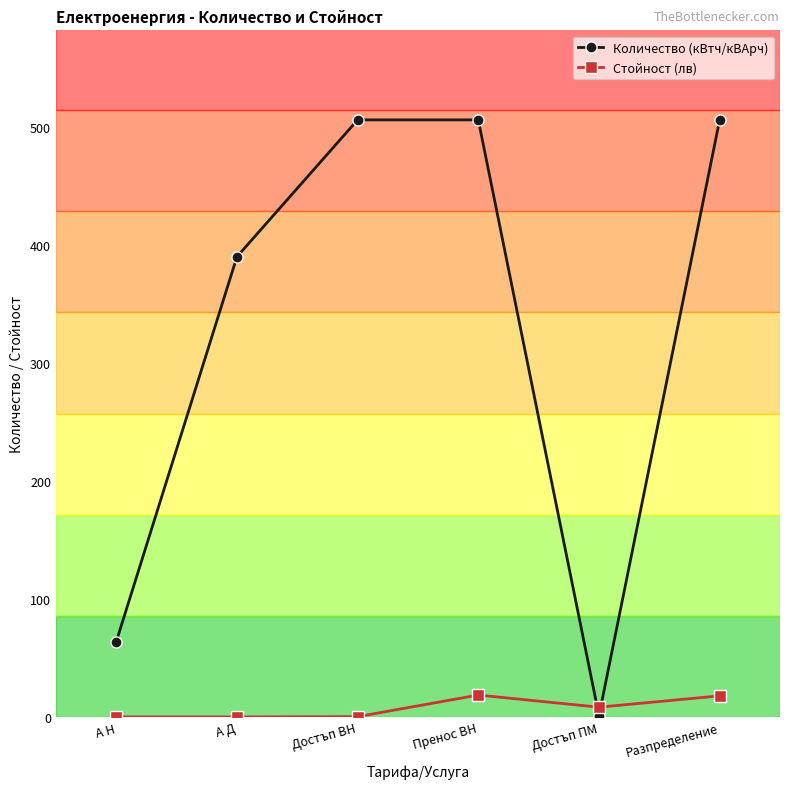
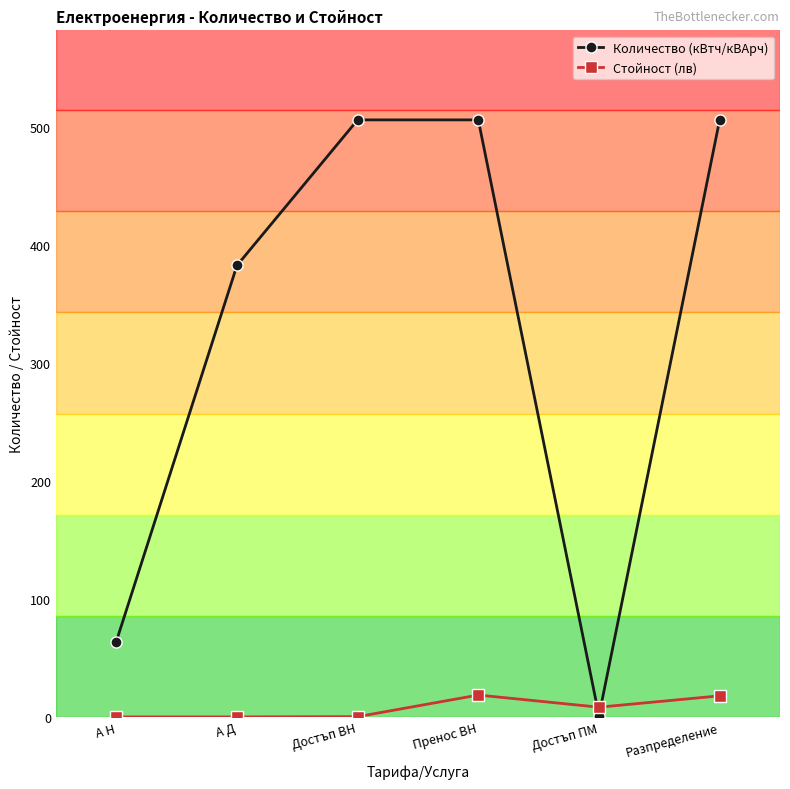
Количество (кВтч/кВАрч), А Д: 390 -> 383
